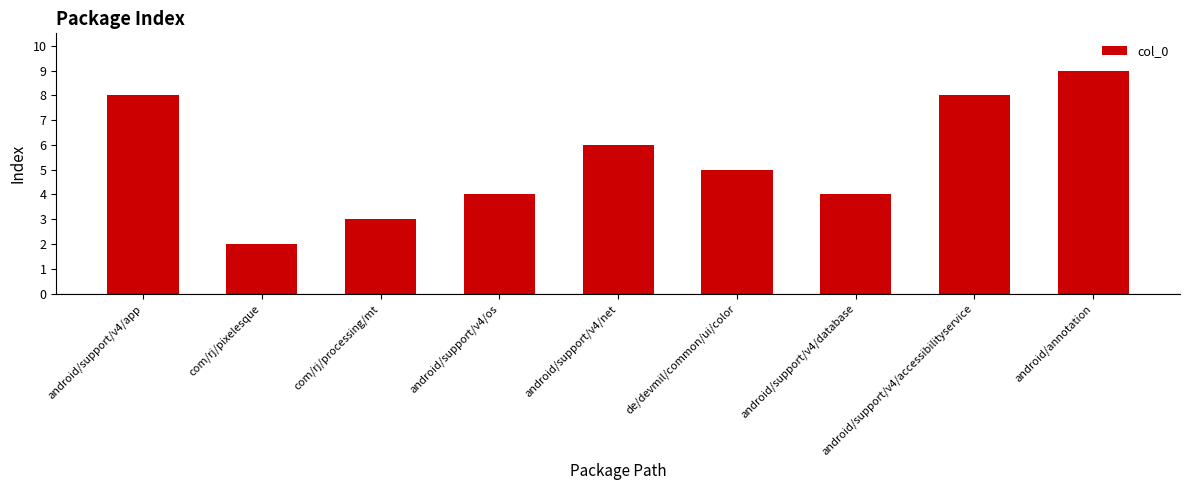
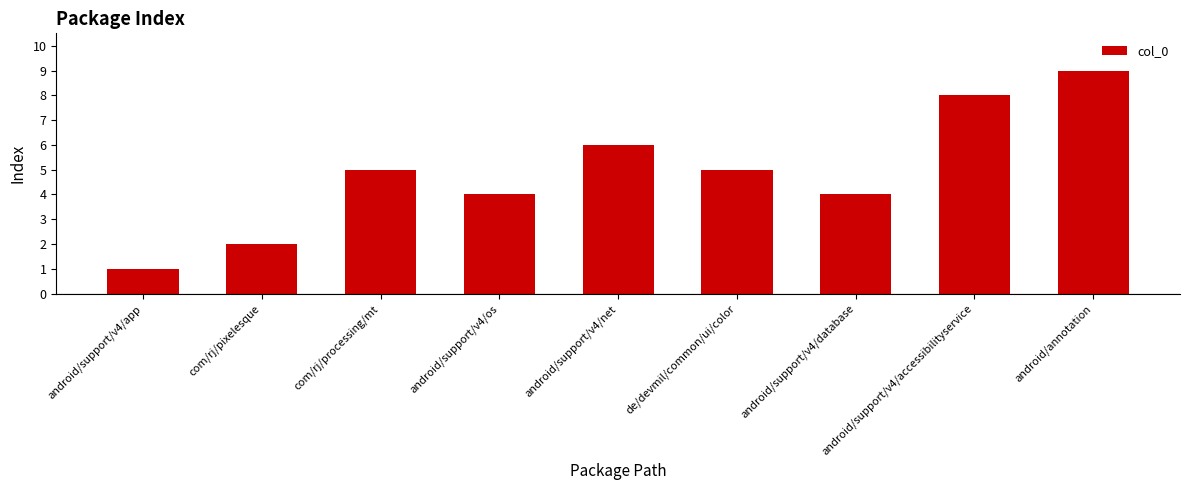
android/support/v4/app: 8 -> 1
com/rj/processing/mt: 3 -> 5
